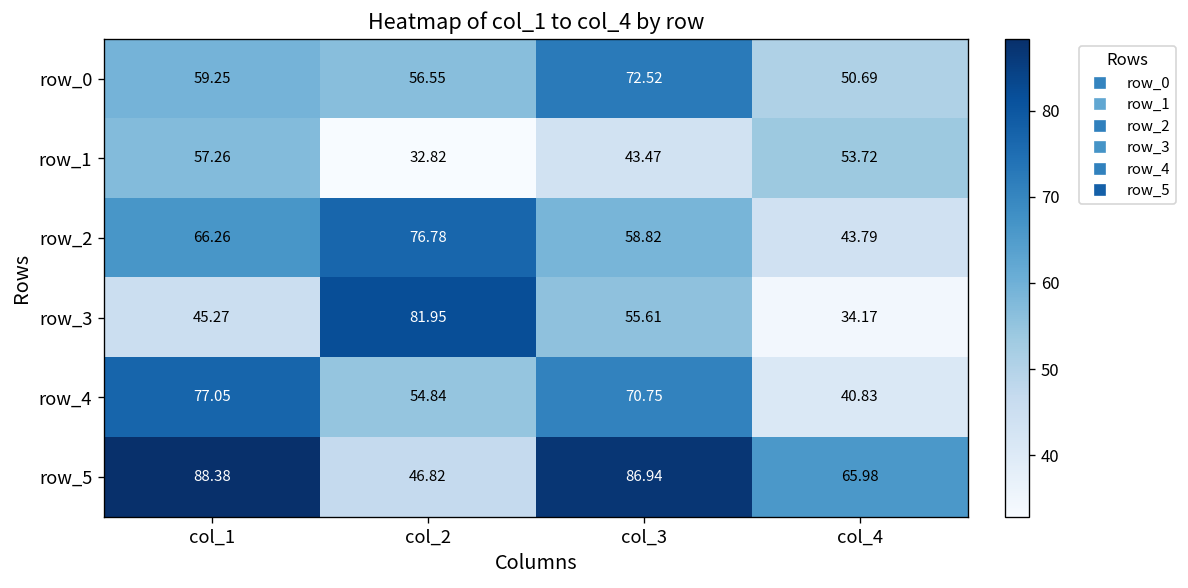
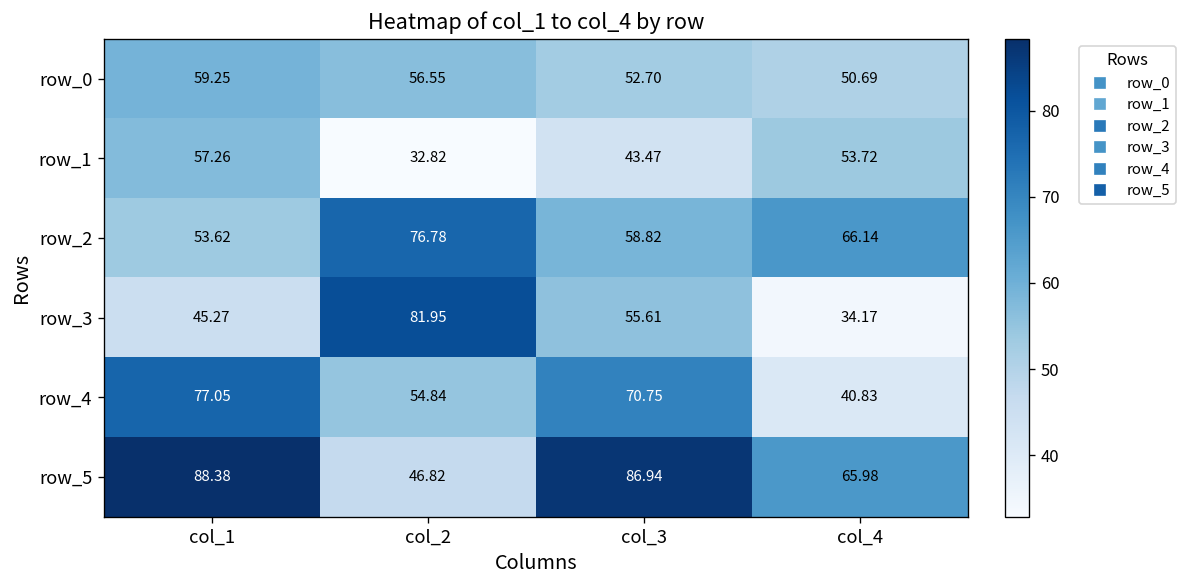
row_0, col_3: 72.52 -> 52.70
row_2, col_1: 66.26 -> 53.62
row_2, col_4: 43.79 -> 66.14
